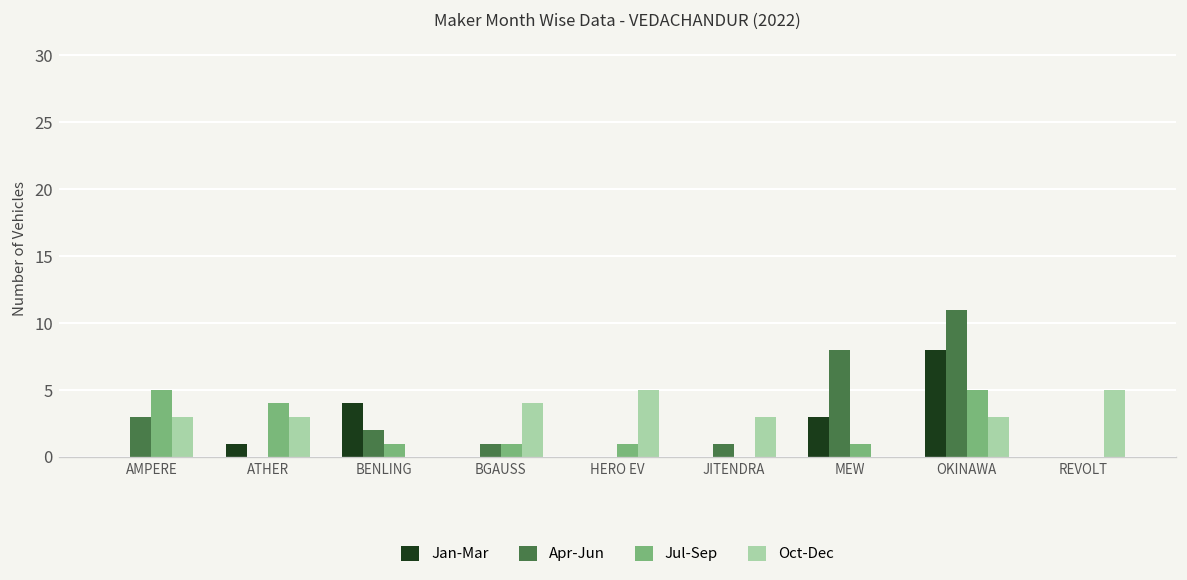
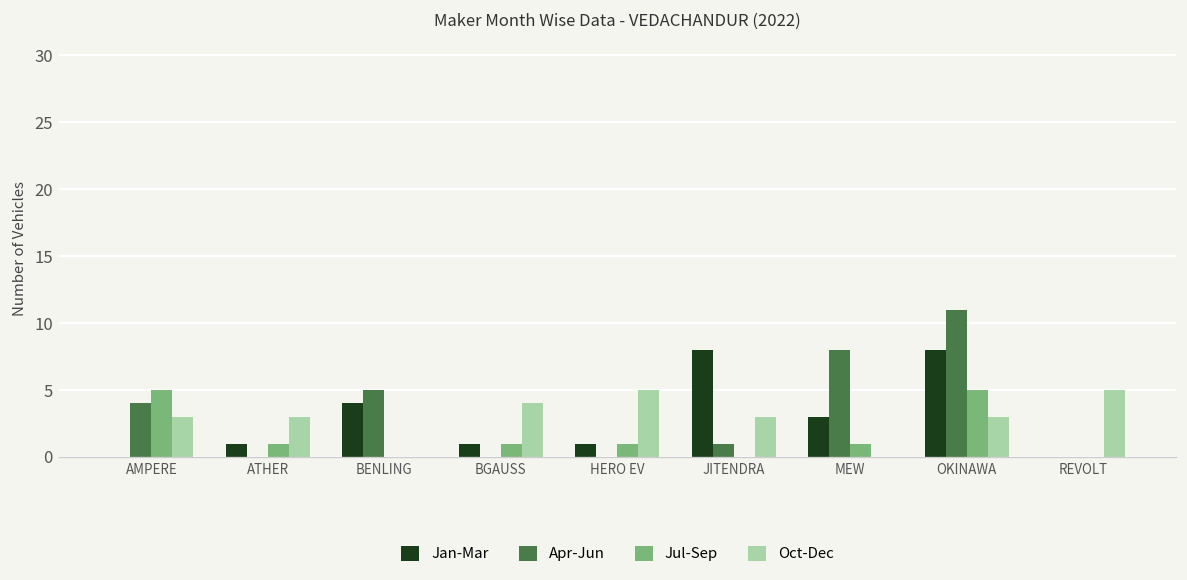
Apr-Jun, AMPERE: 3 -> 4
Jul-Sep, ATHER: 4 -> 1
Apr-Jun, BENLING: 2 -> 5
Jul-Sep, BENLING: 1 -> 0
Jan-Mar, BGAUSS: 0 -> 1
Apr-Jun, BGAUSS: 1 -> 0
Jan-Mar, HERO EV: 0 -> 1
Jan-Mar, JITENDRA: 0 -> 8
